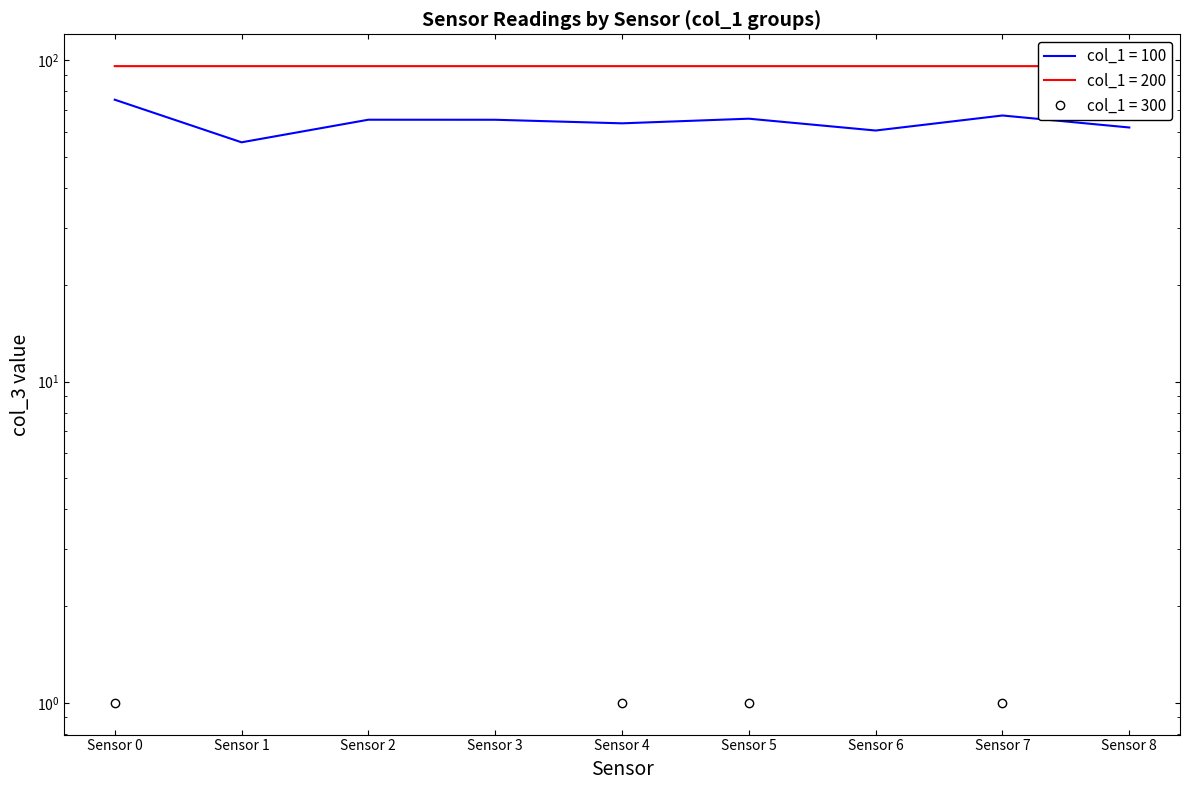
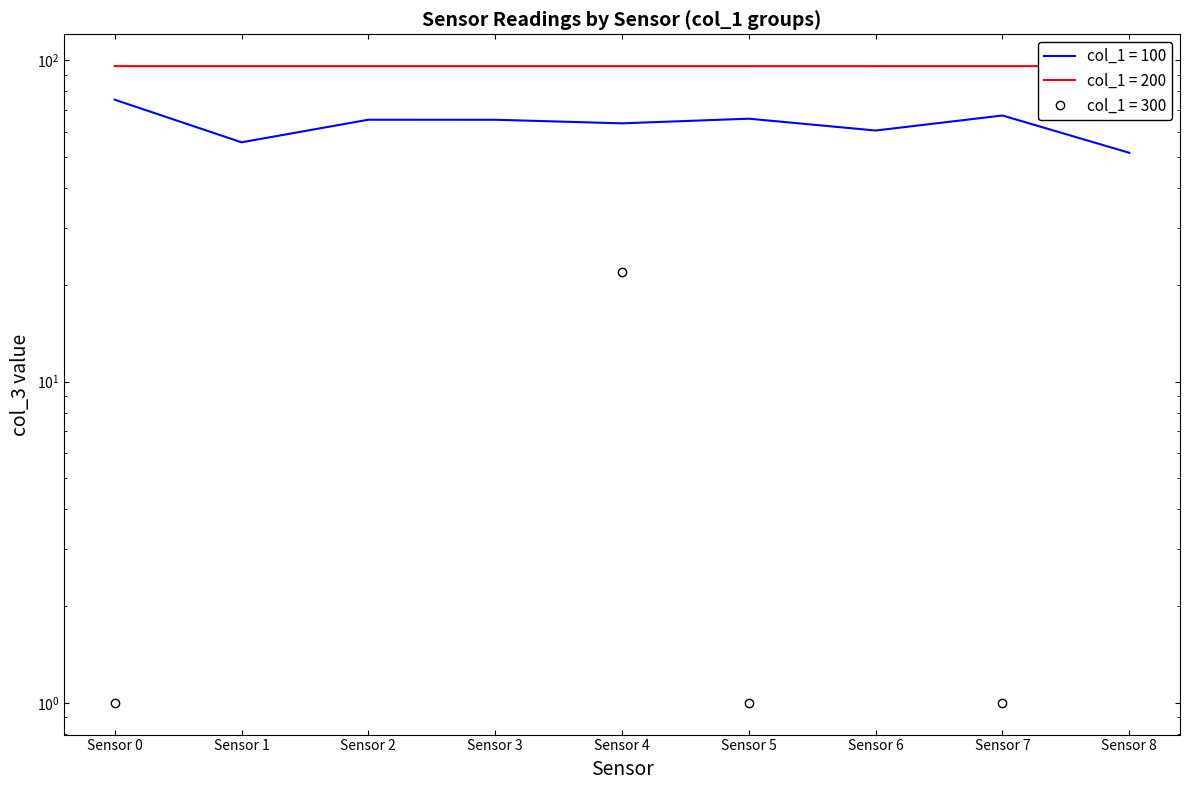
col_1 = 300, Sensor 4: 1 -> 22
col_1 = 100, Sensor 8: 62 -> 52
